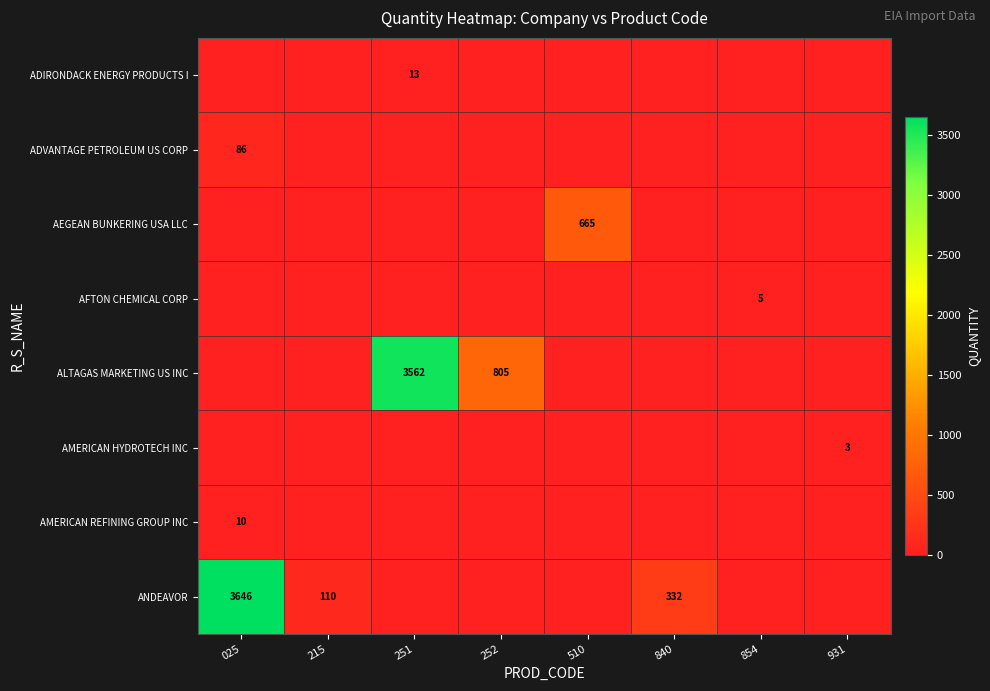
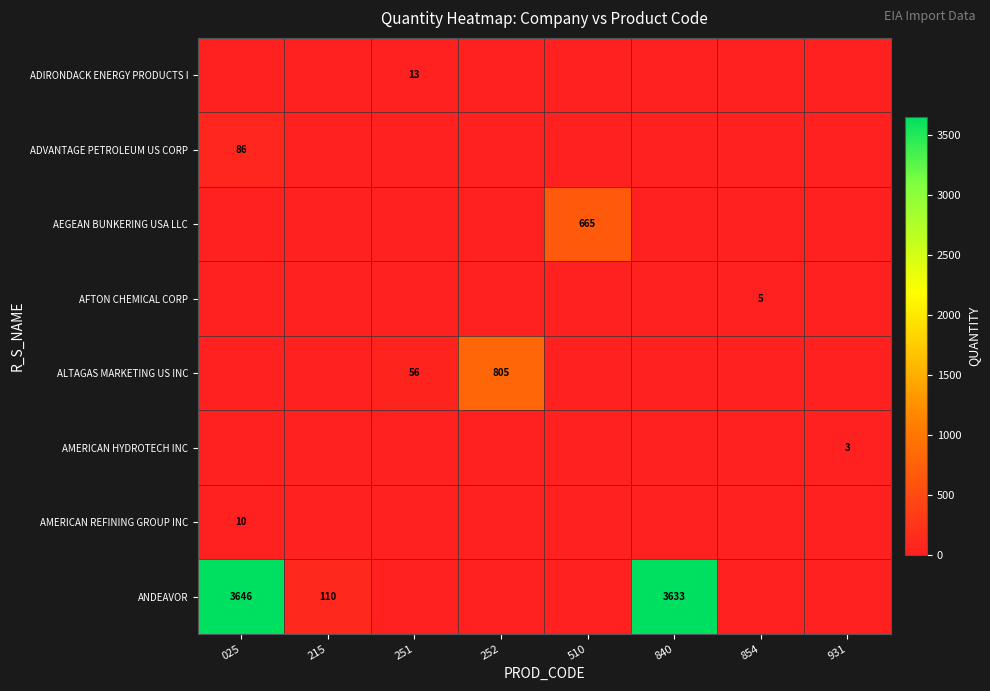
ALTAGAS MARKETING US INC, 251: 3562 -> 56
ANDEAVOR, 840: 332 -> 3633
